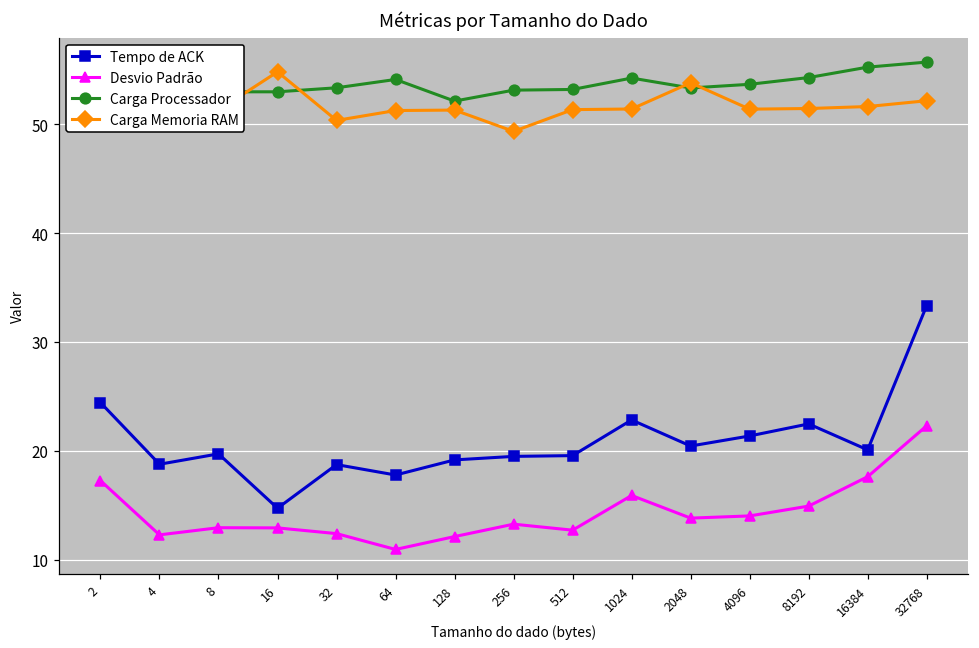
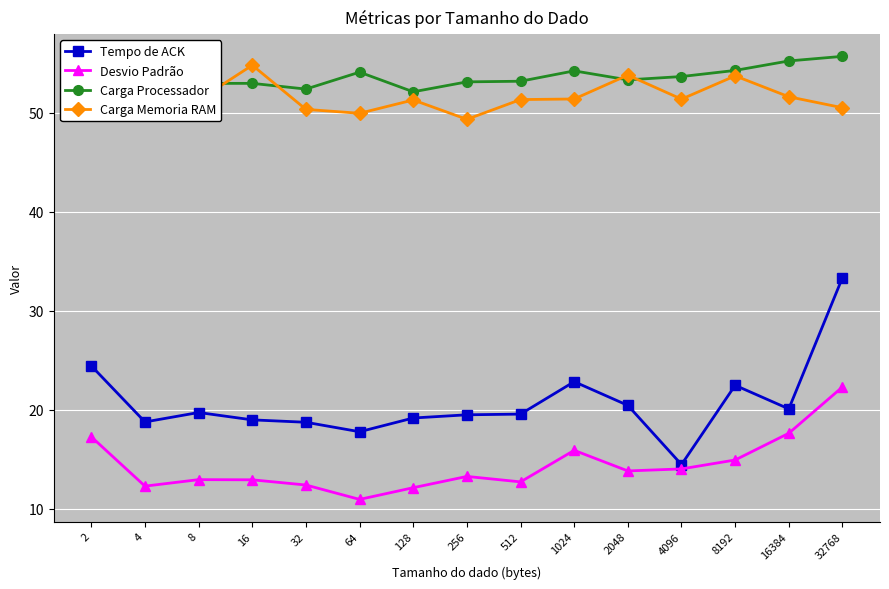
Tempo de ACK, 16: 15 -> 19
Carga Processador, 32: 53 -> 52
Carga Memoria RAM, 64: 51 -> 50
Tempo de ACK, 4096: 21 -> 14
Carga Memoria RAM, 8192: 51 -> 54
Carga Memoria RAM, 32768: 52 -> 51
